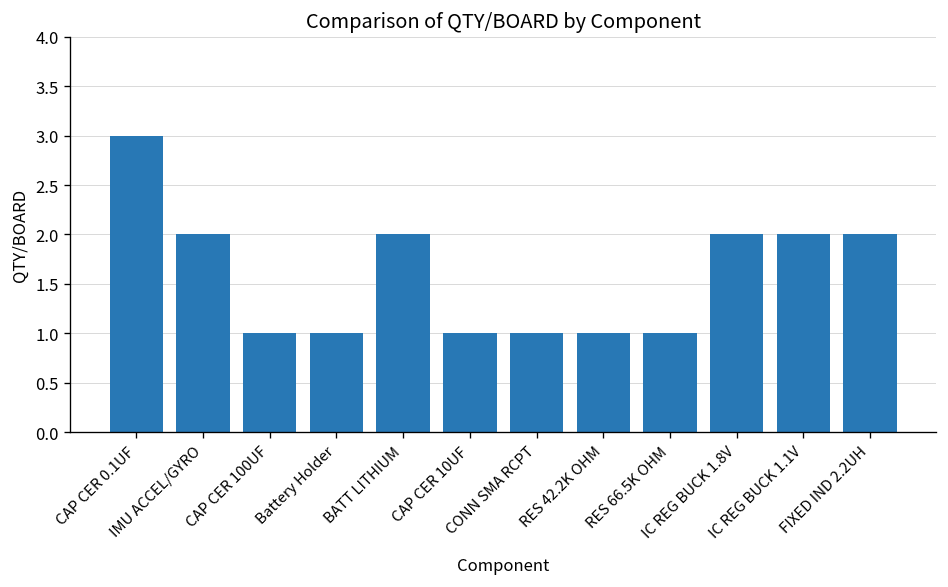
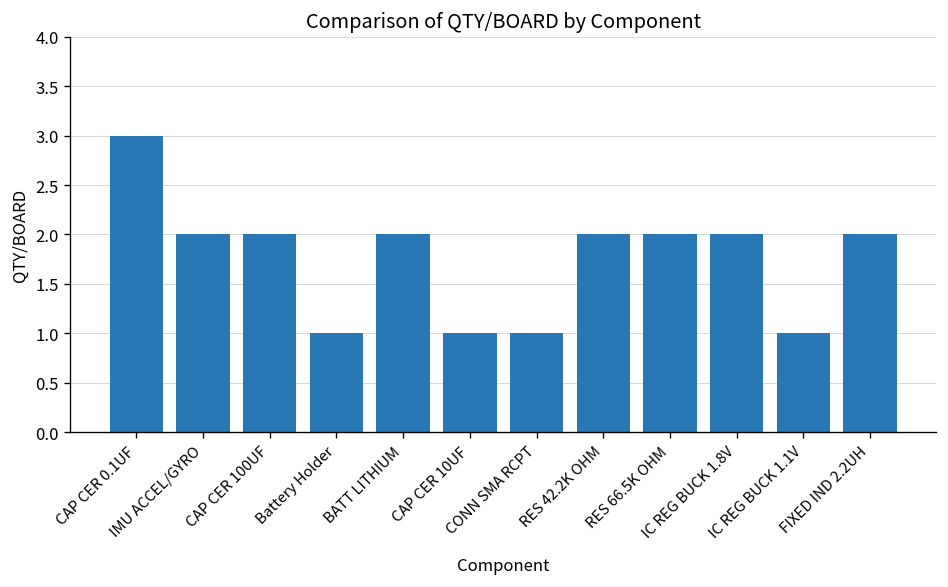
CAP CER 100UF: 1 -> 2
RES 42.2K OHM: 1 -> 2
RES 66.5K OHM: 1 -> 2
IC REG BUCK 1.1V: 2 -> 1
